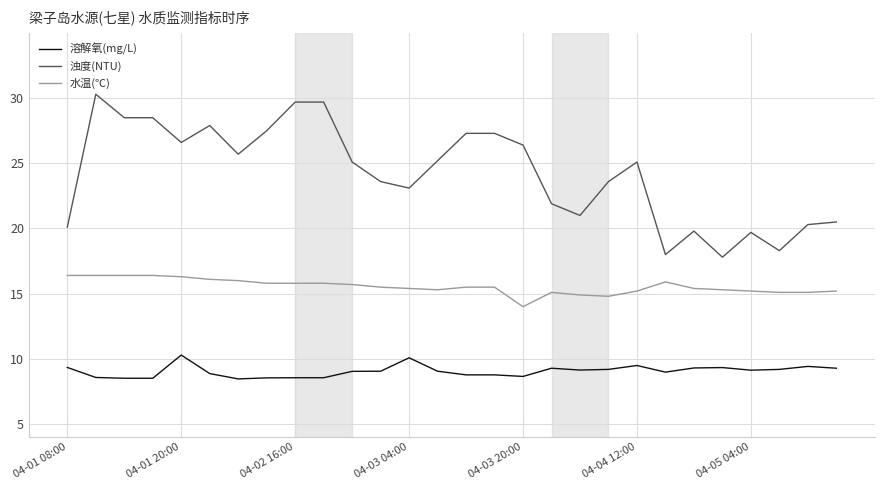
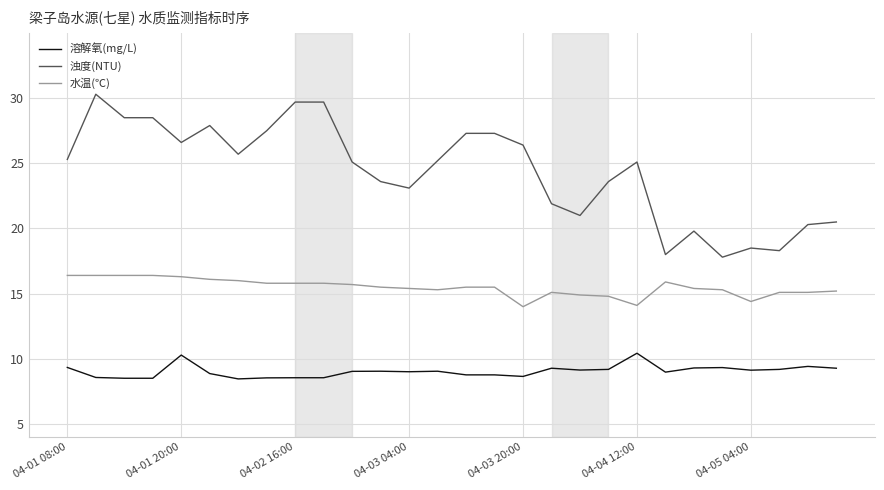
浊度(NTU), 04-01 08:00: 20.1 -> 25.3
溶解氧(mg/L), 04-03 04:00: 10.1 -> 9.0
溶解氧(mg/L), 04-04 12:00: 9.5 -> 10.4
水温(℃), 04-04 12:00: 15.2 -> 14.1
浊度(NTU), 04-05 04:00: 19.7 -> 18.5
水温(℃), 04-05 04:00: 15.2 -> 14.4
